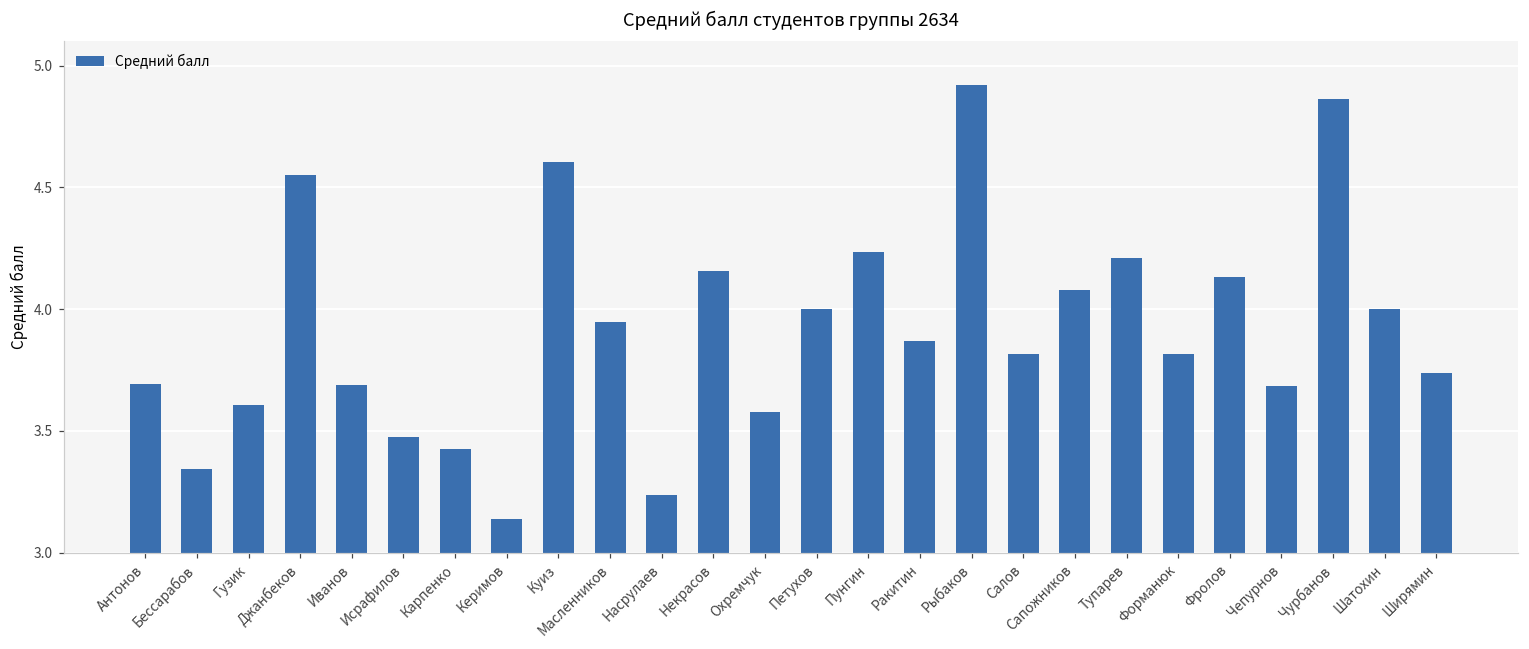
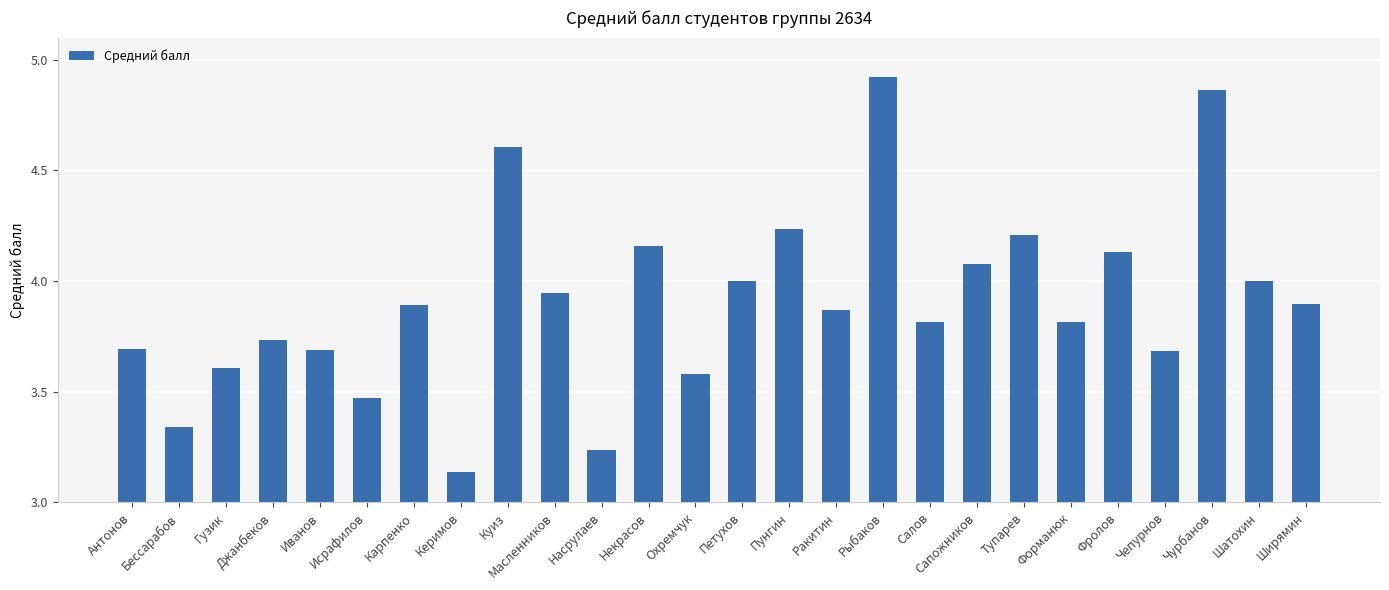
Джанбеков: 4.55 -> 3.74
Карпенко: 3.43 -> 3.89
Ширямин: 3.74 -> 3.90
